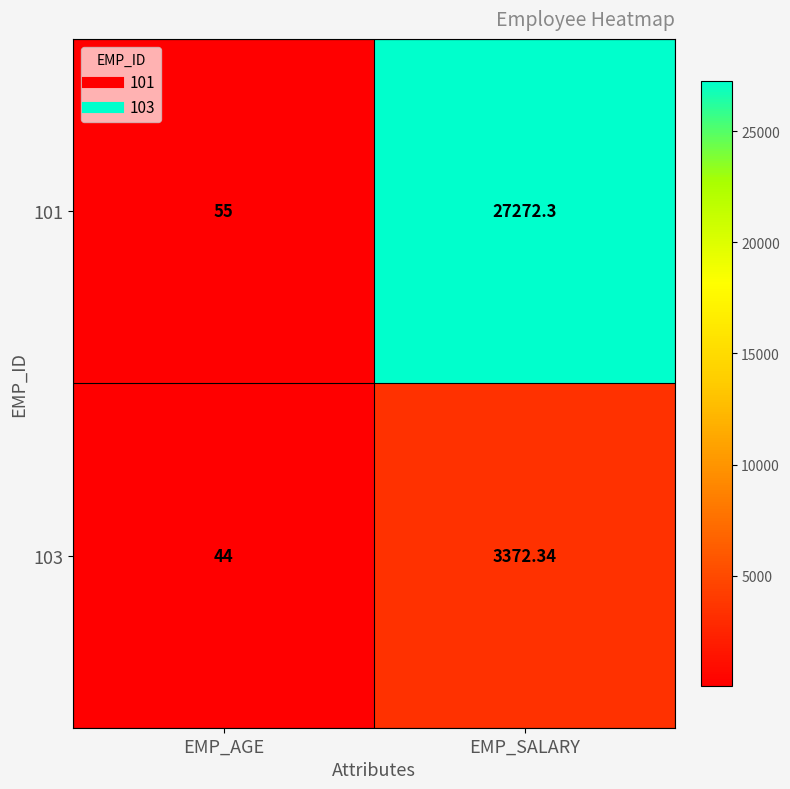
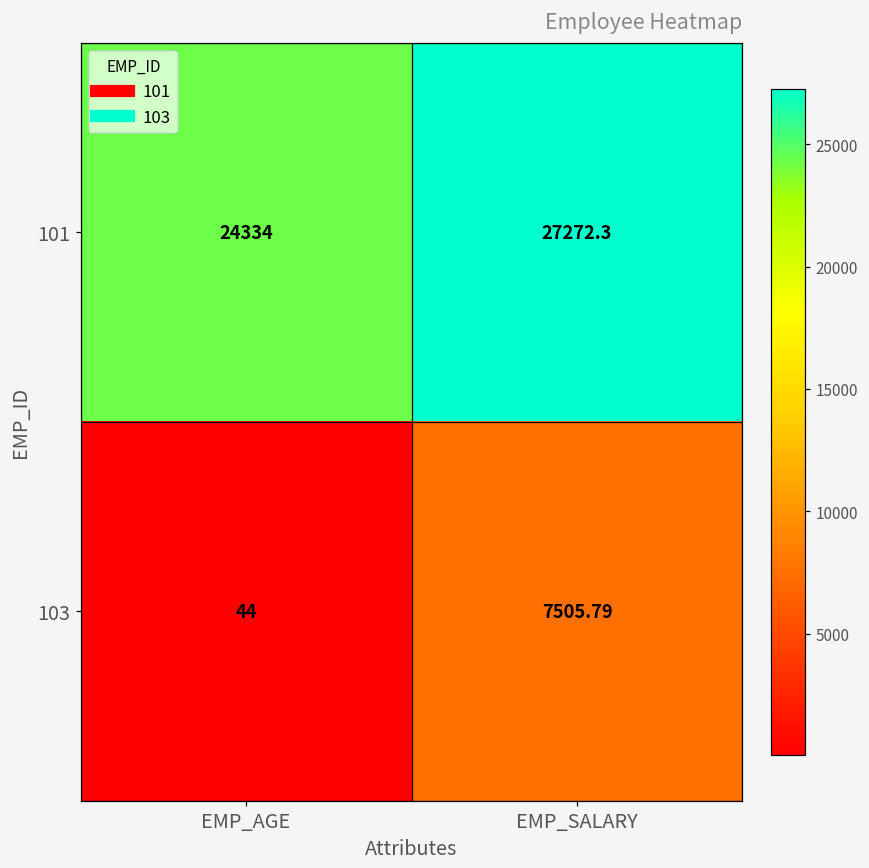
101, EMP_AGE: 55 -> 24334
103, EMP_SALARY: 3372.34 -> 7505.79
